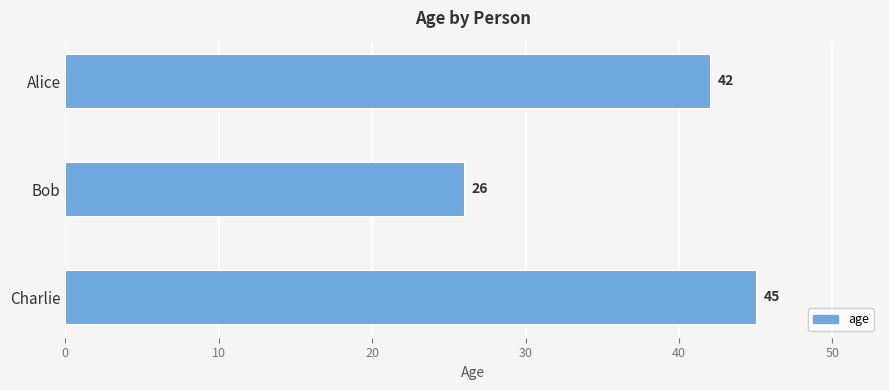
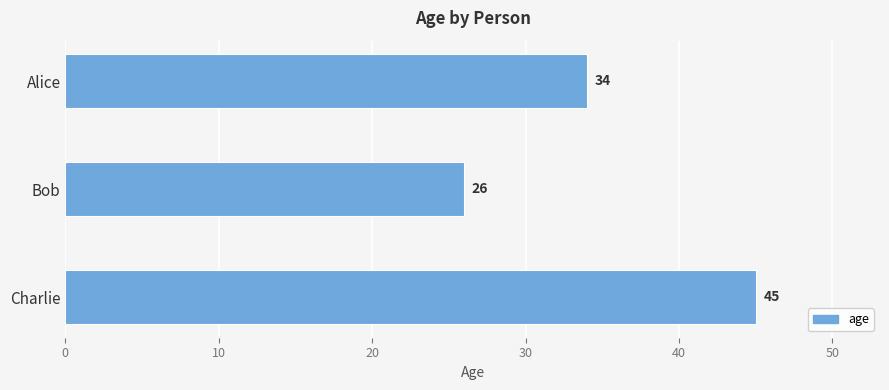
Alice: 42 -> 34
